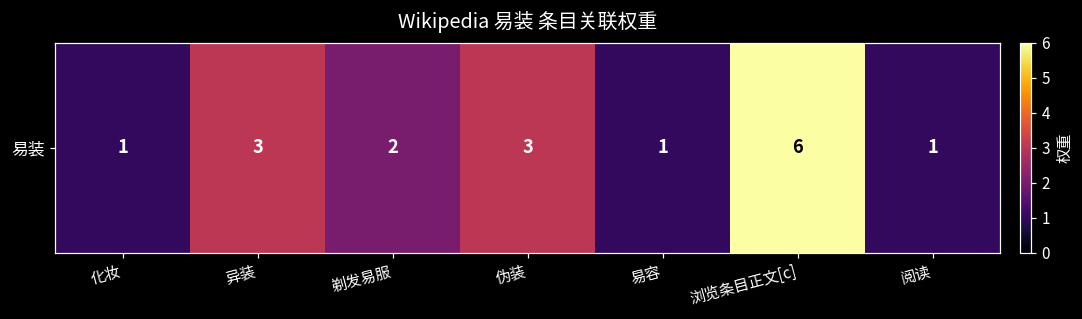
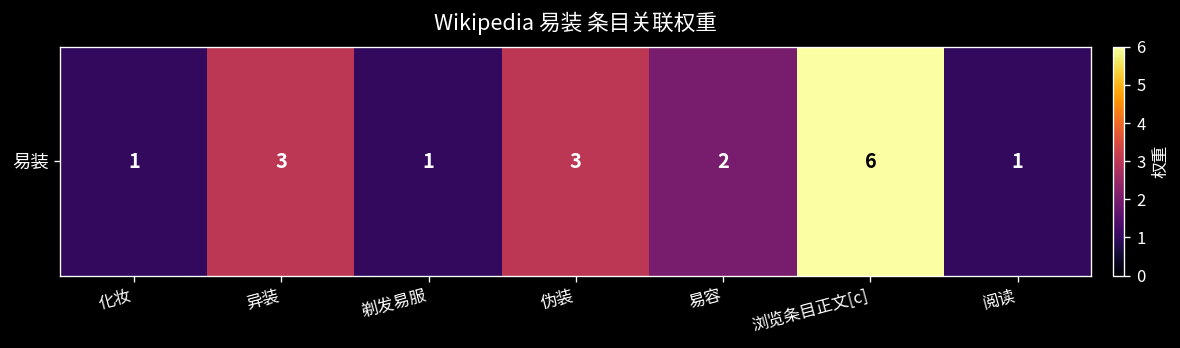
易装, 剃发易服: 2 -> 1
易装, 易容: 1 -> 2
